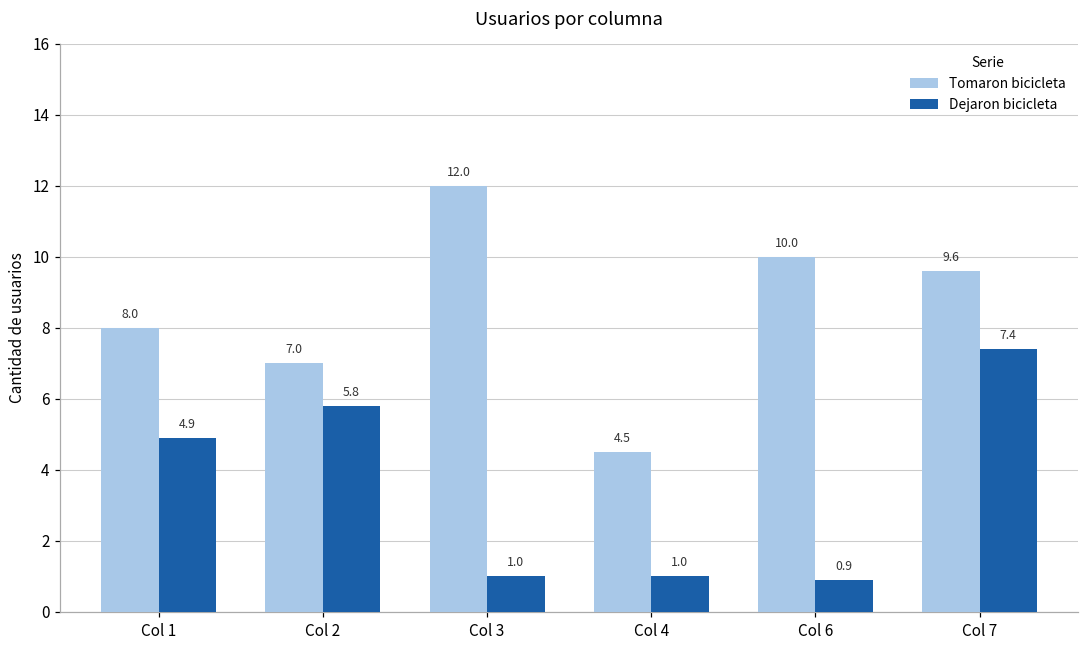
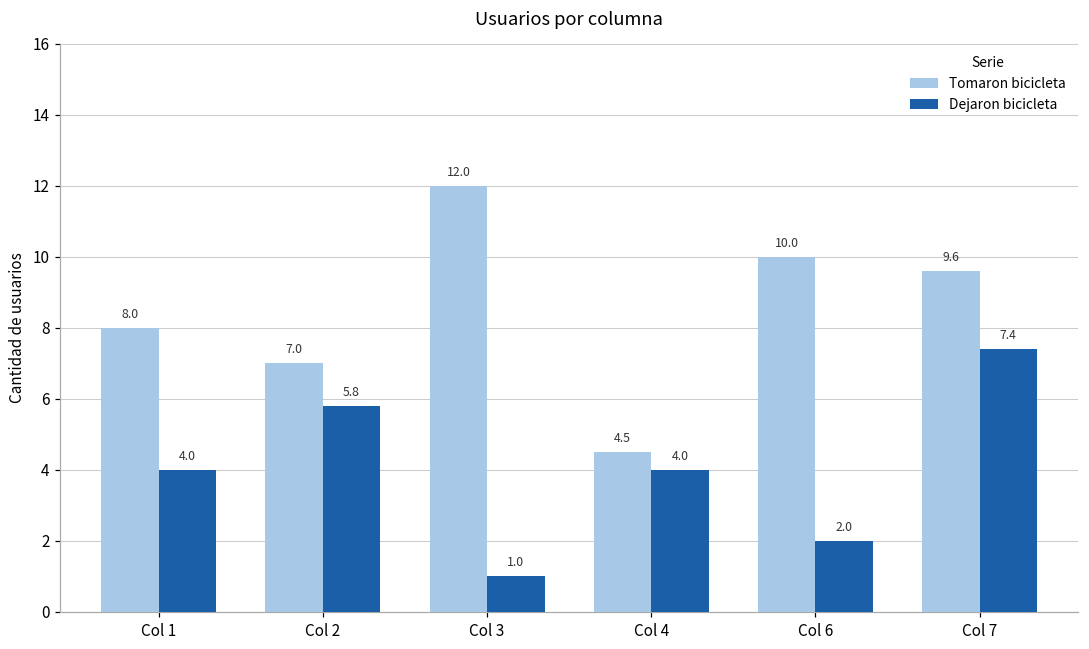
Dejaron bicicleta, Col 1: 4.9 -> 4.0
Dejaron bicicleta, Col 4: 1.0 -> 4.0
Dejaron bicicleta, Col 6: 0.9 -> 2.0
